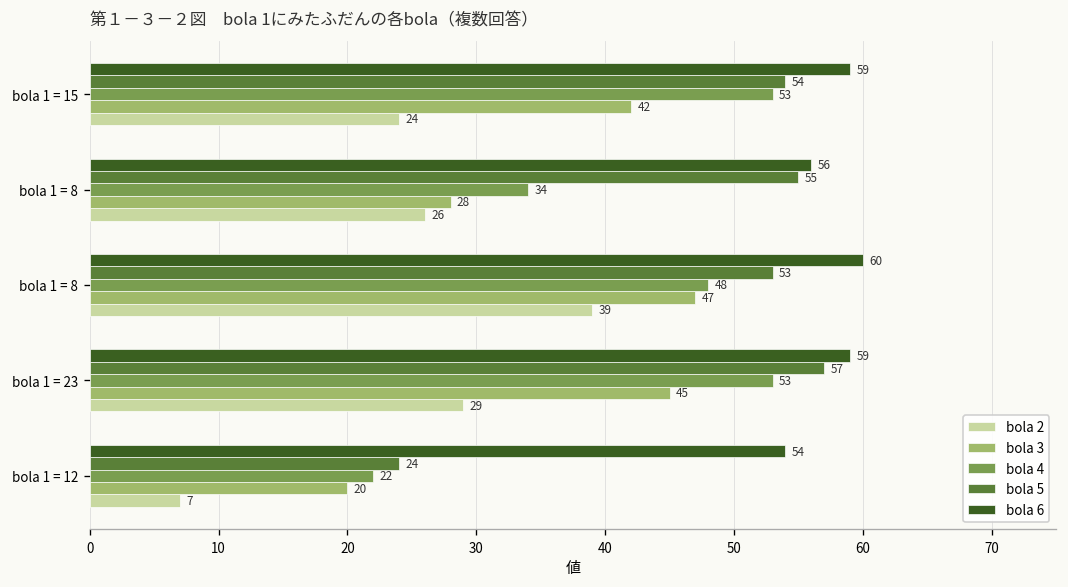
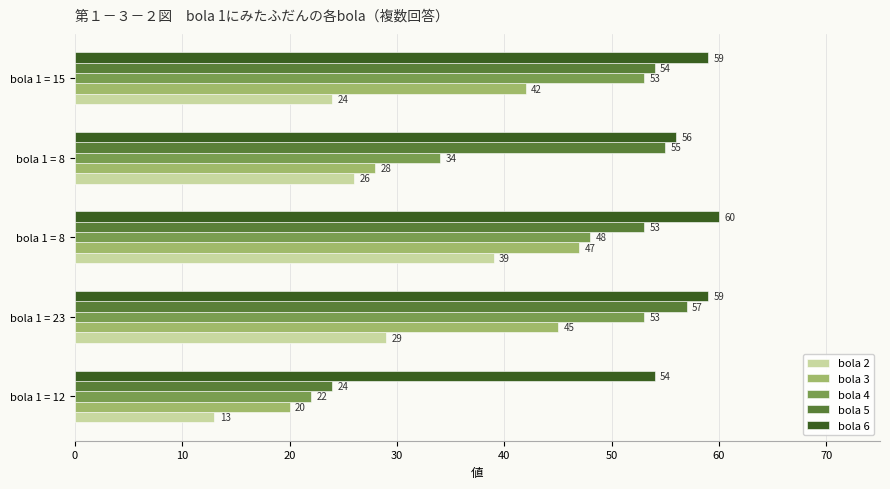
bola 2, bola 1 = 12: 7 -> 13
